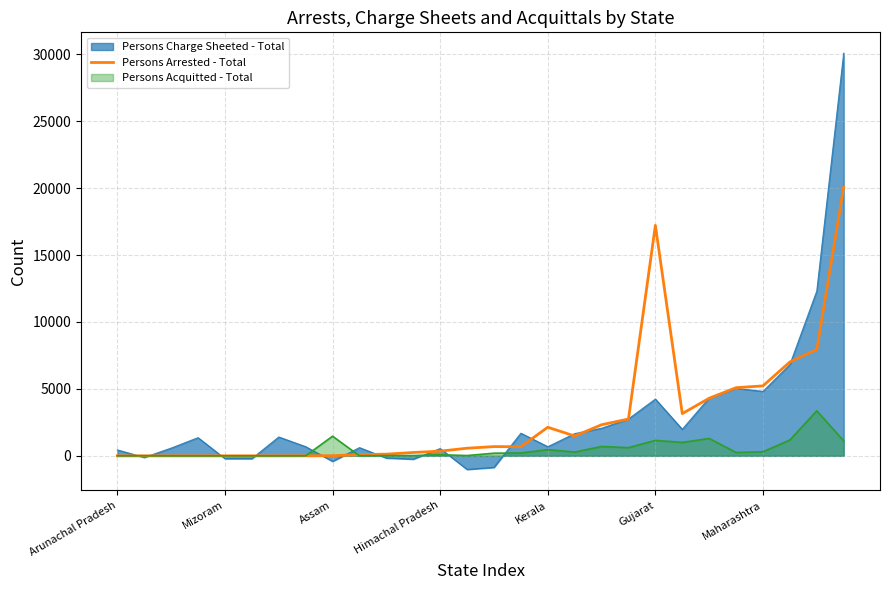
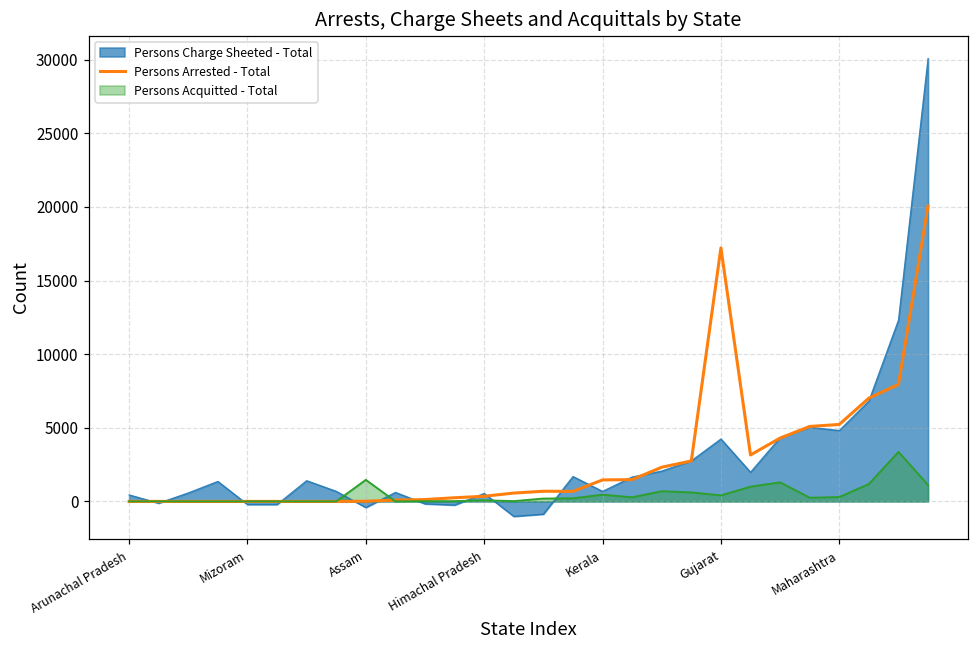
Persons Arrested - Total, Kerala: 2100 -> 1500
Persons Acquitted - Total, Gujarat: 1200 -> 400
